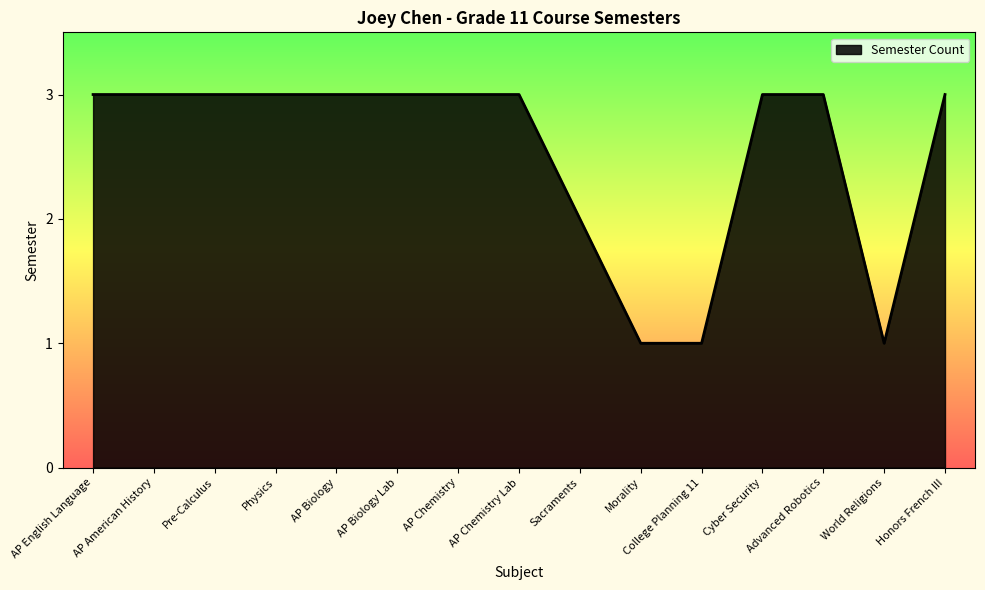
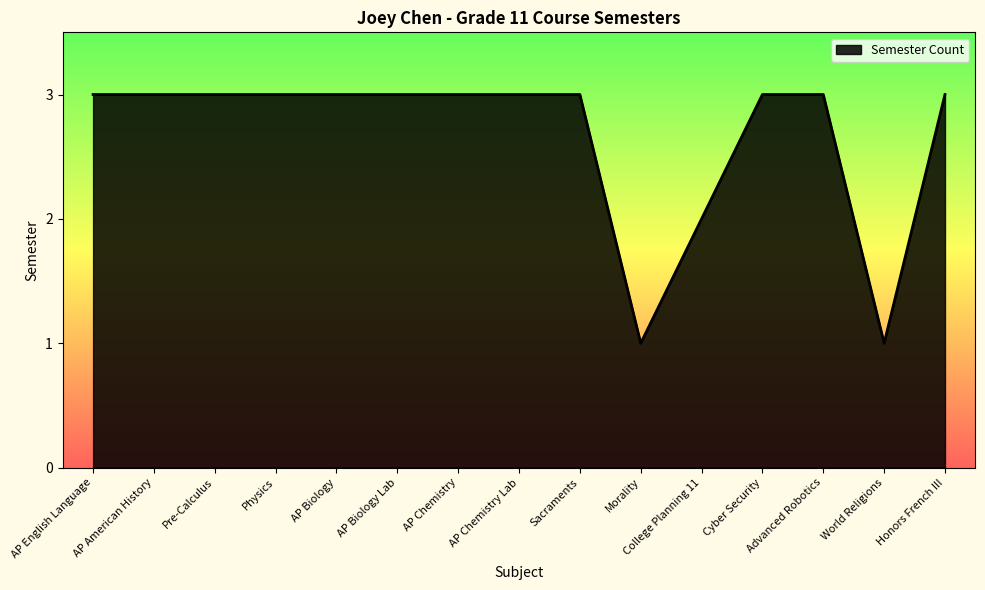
Sacraments: 2 -> 3
College Planning 11: 1 -> 2
